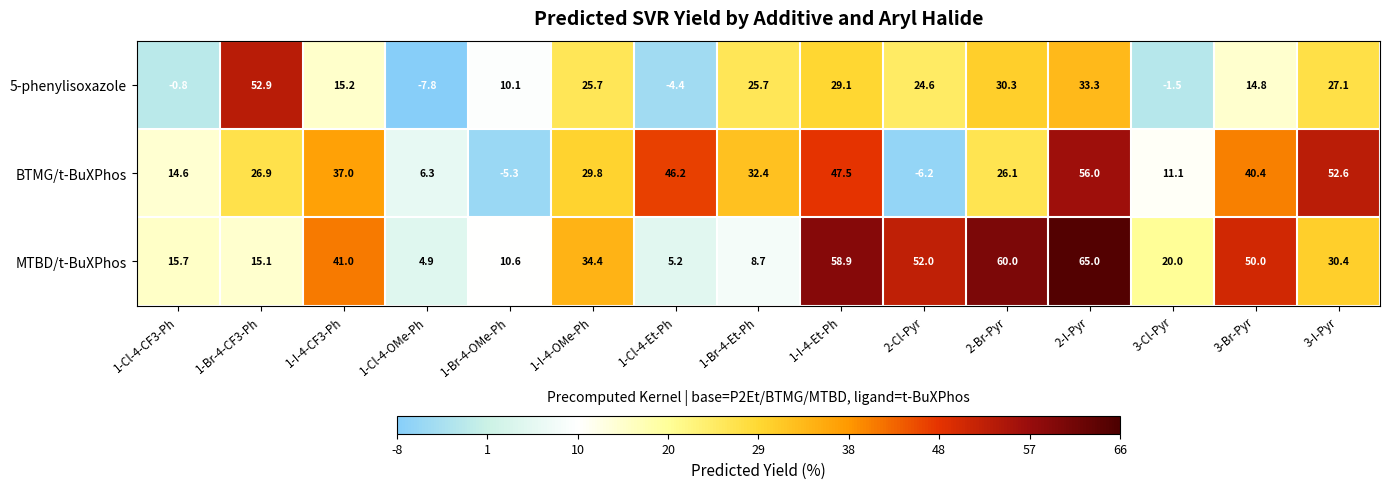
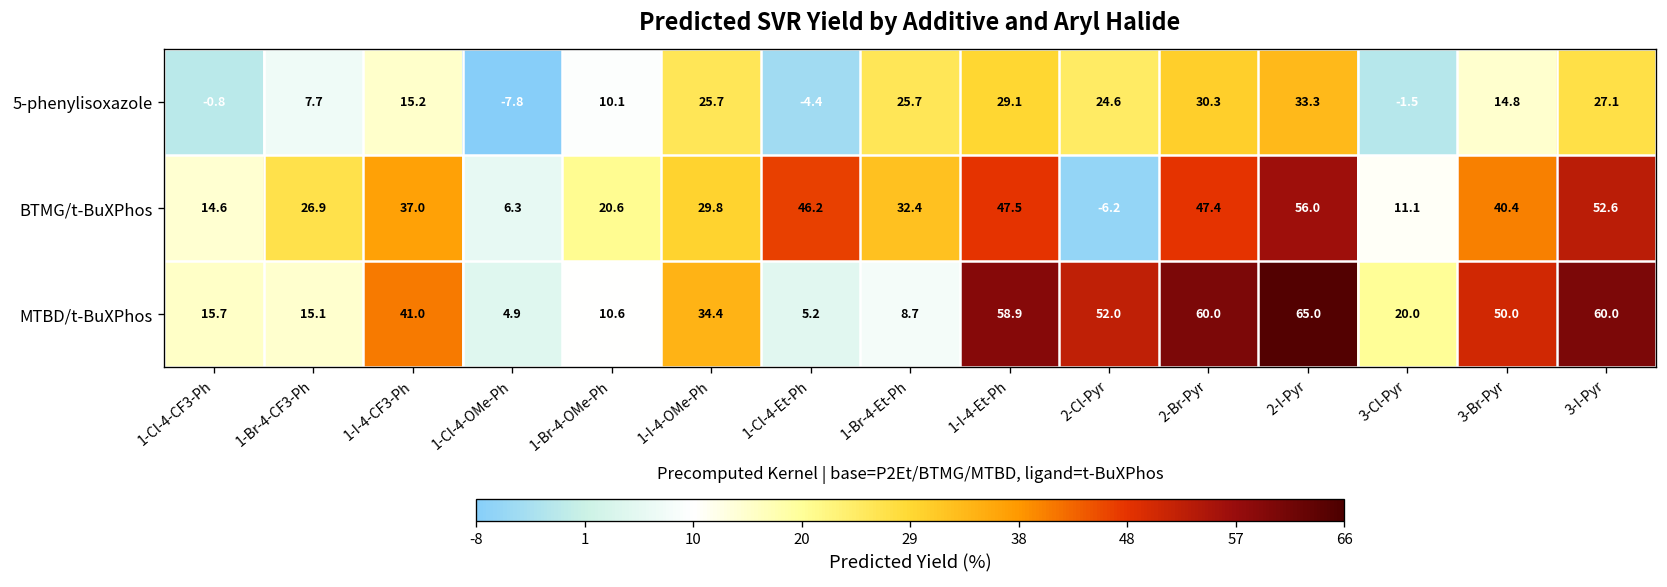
5-phenylisoxazole, 1-Br-4-CF3-Ph: 52.9 -> 7.7
BTMG/t-BuXPhos, 1-Br-4-OMe-Ph: -5.3 -> 20.6
BTMG/t-BuXPhos, 2-Br-Pyr: 26.1 -> 47.4
MTBD/t-BuXPhos, 3-I-Pyr: 30.4 -> 60.0
